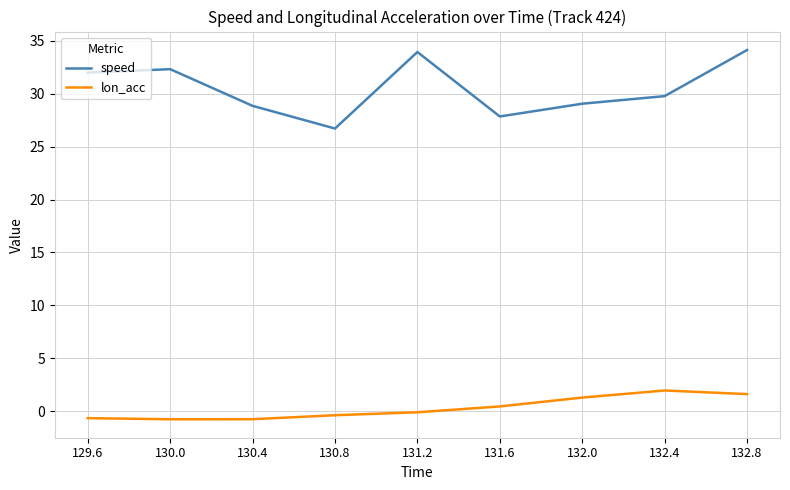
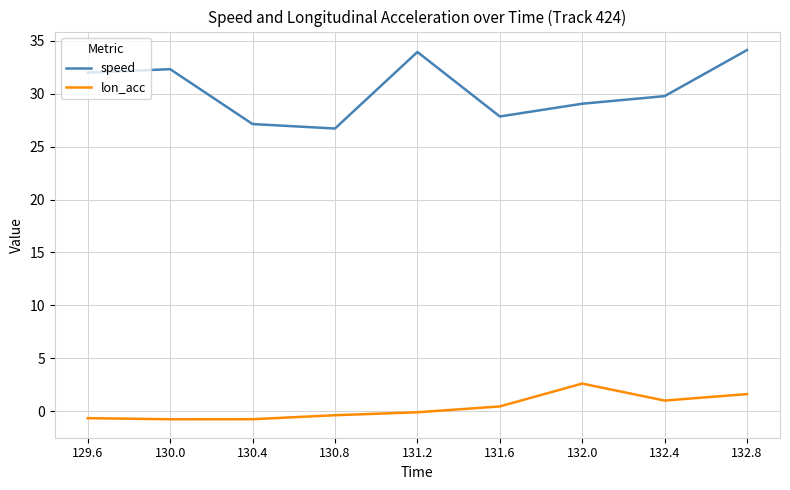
speed, 130.4: 28.9 -> 27.1
lon_acc, 132.0: 1.3 -> 2.6
lon_acc, 132.4: 1.9 -> 1.0
